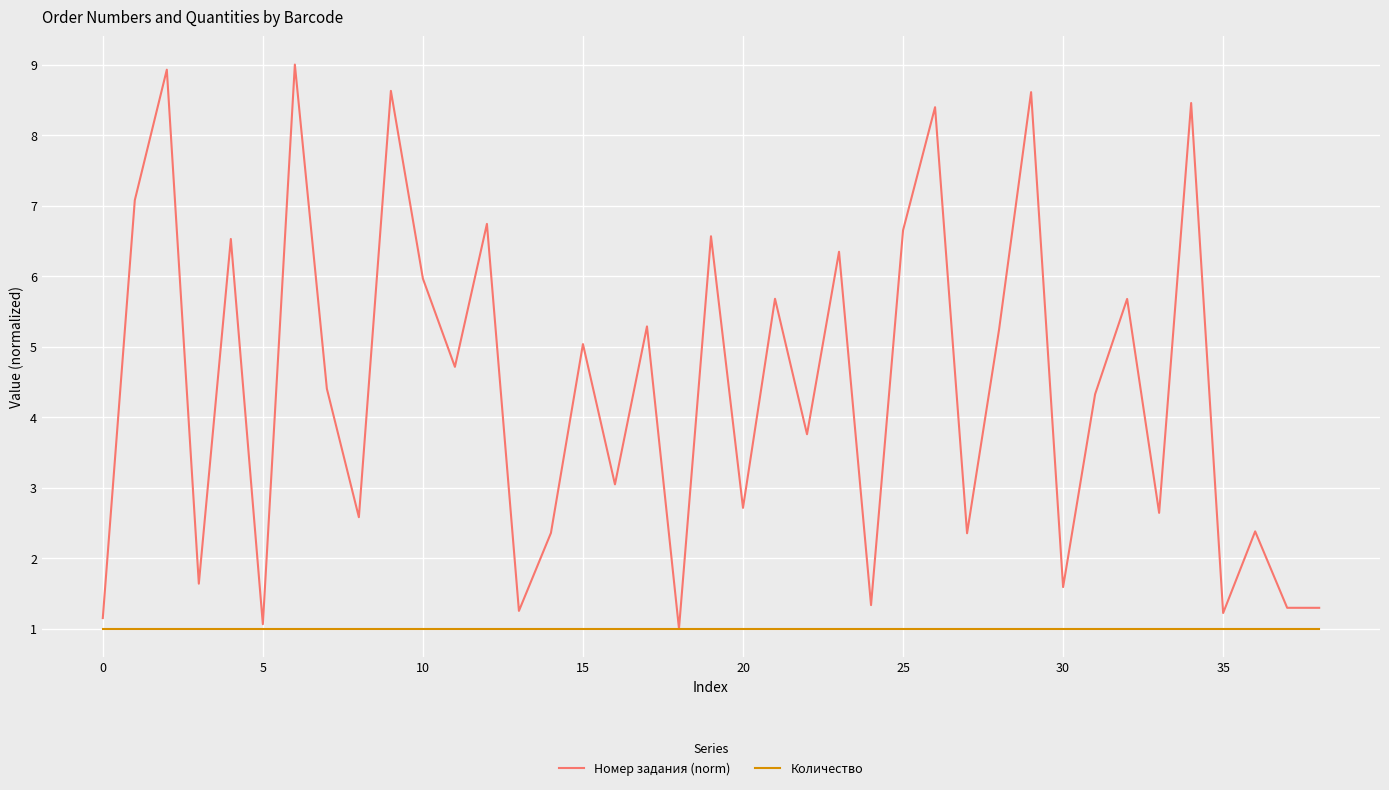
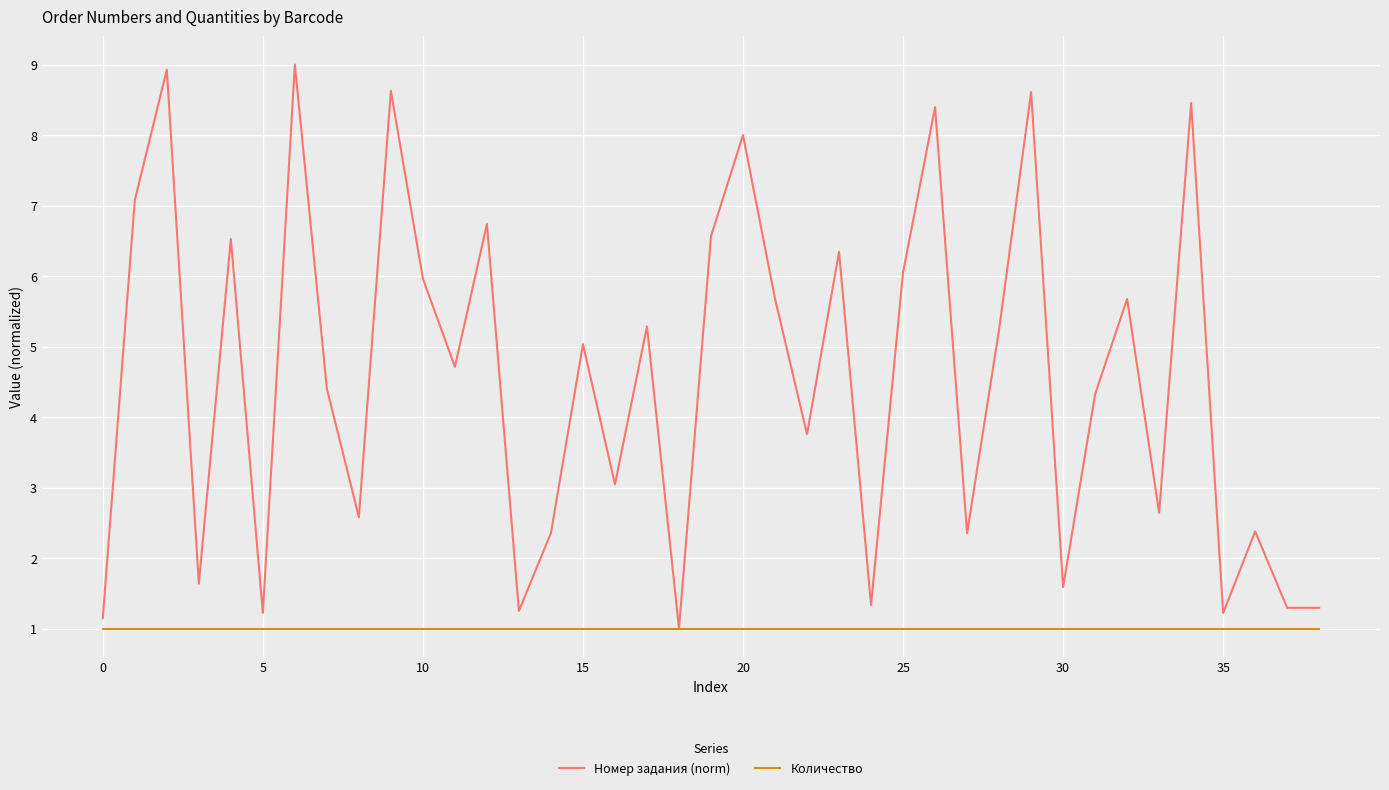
Номер задания (norm), 5: 1.1 -> 1.2
Номер задания (norm), 20: 2.7 -> 8.0
Номер задания (norm), 25: 6.6 -> 6.1
